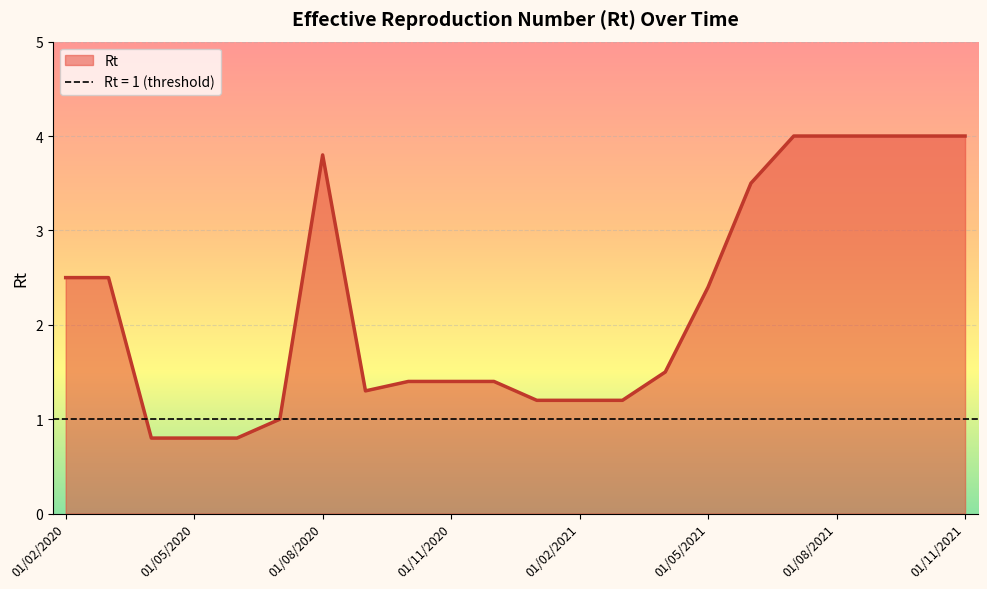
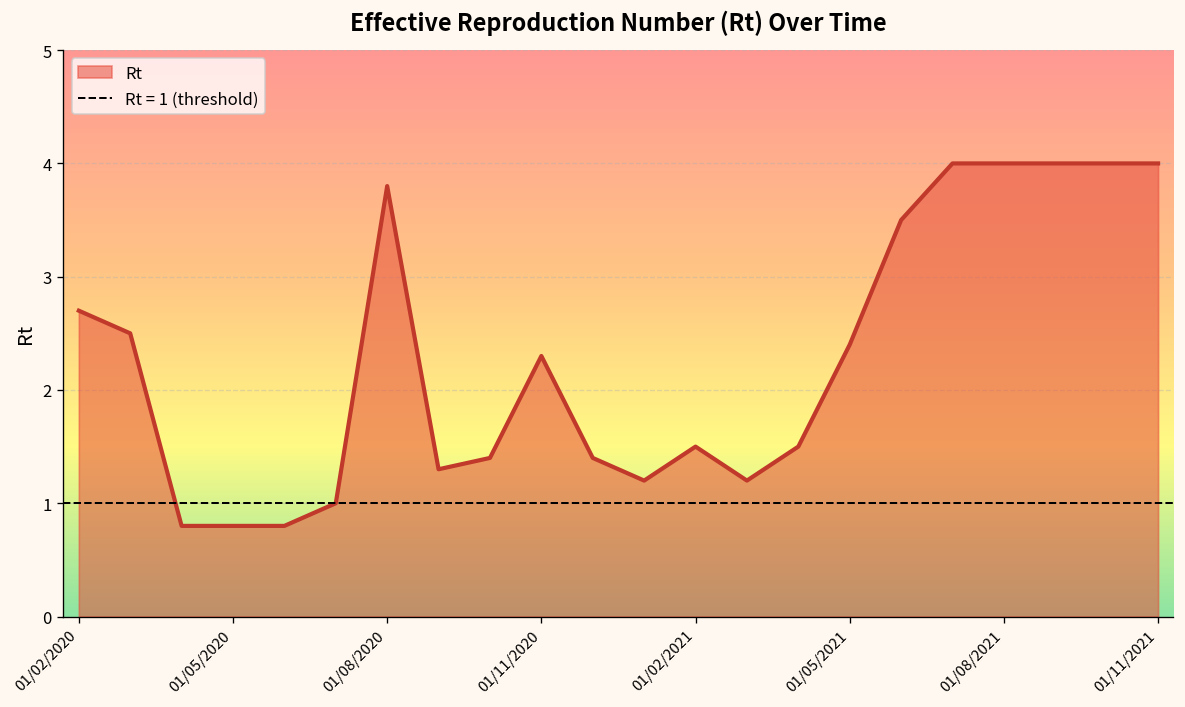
01/02/2020: 2.5 -> 2.7
01/11/2020: 1.4 -> 2.3
01/02/2021: 1.2 -> 1.5
